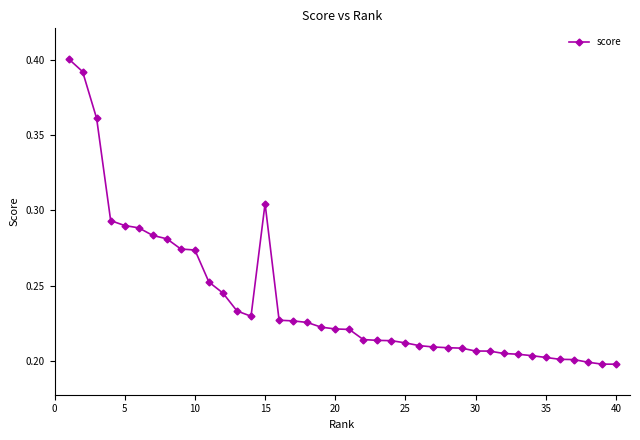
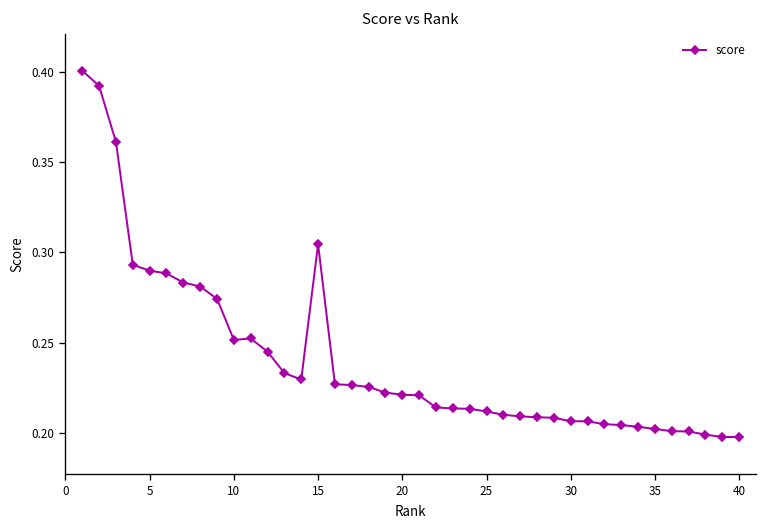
10: 0.274 -> 0.252
